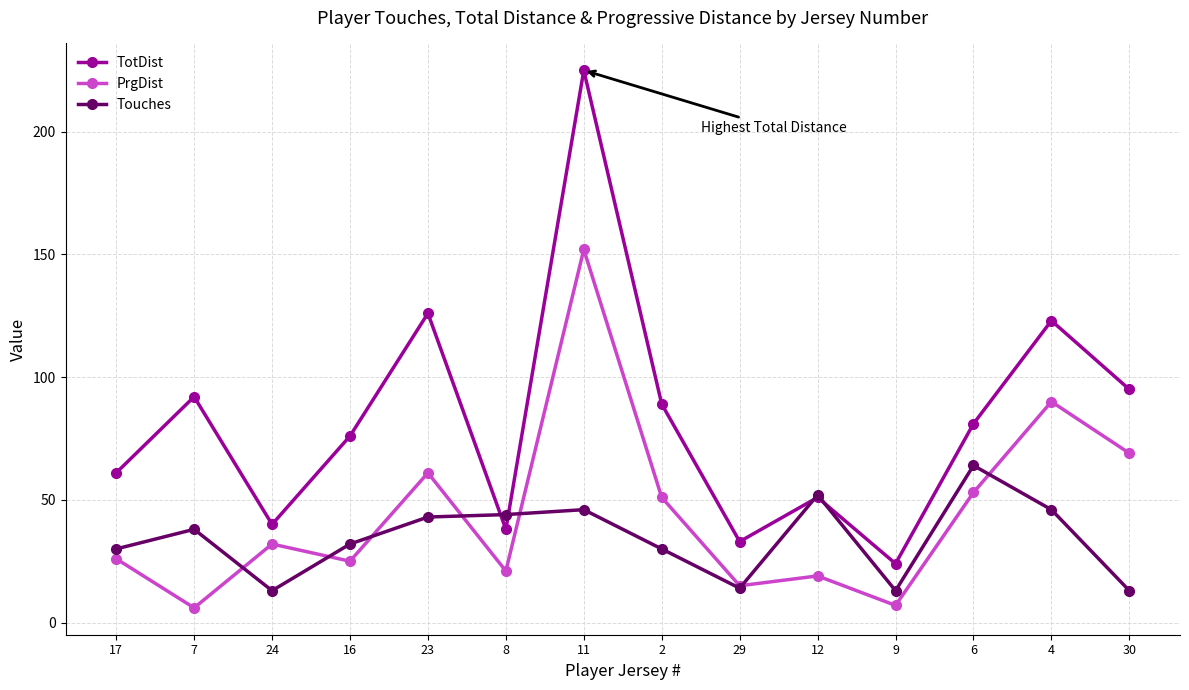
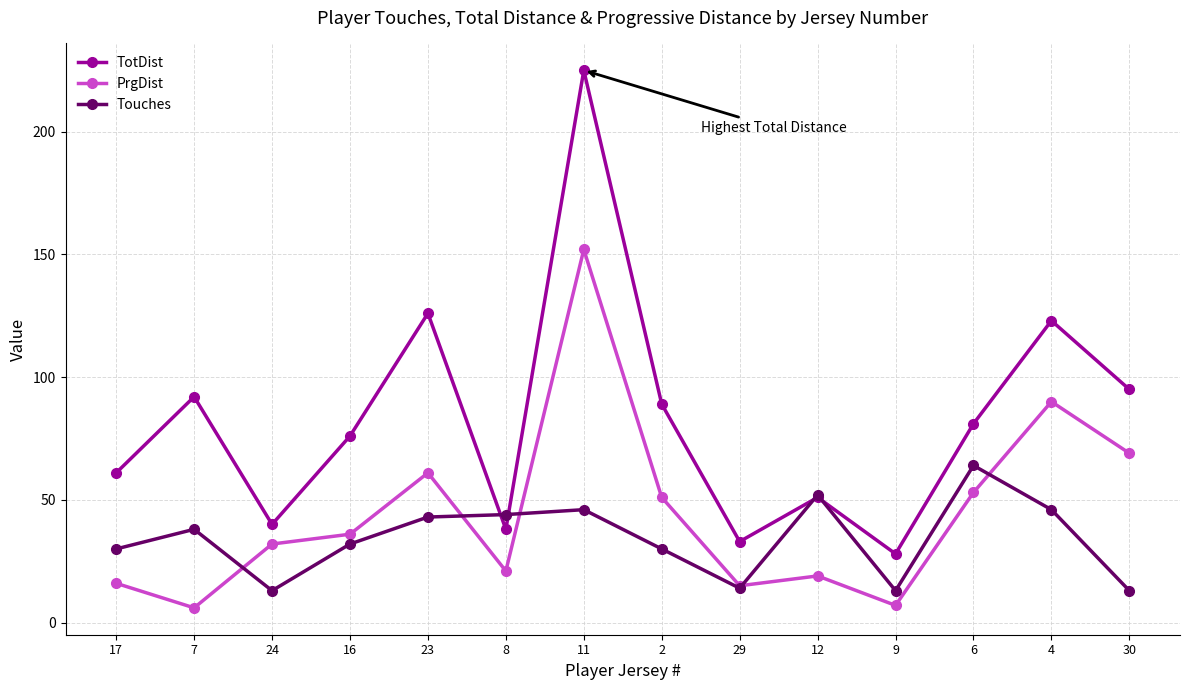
PrgDist, 17: 26 -> 16
PrgDist, 16: 25 -> 36
TotDist, 9: 24 -> 28
